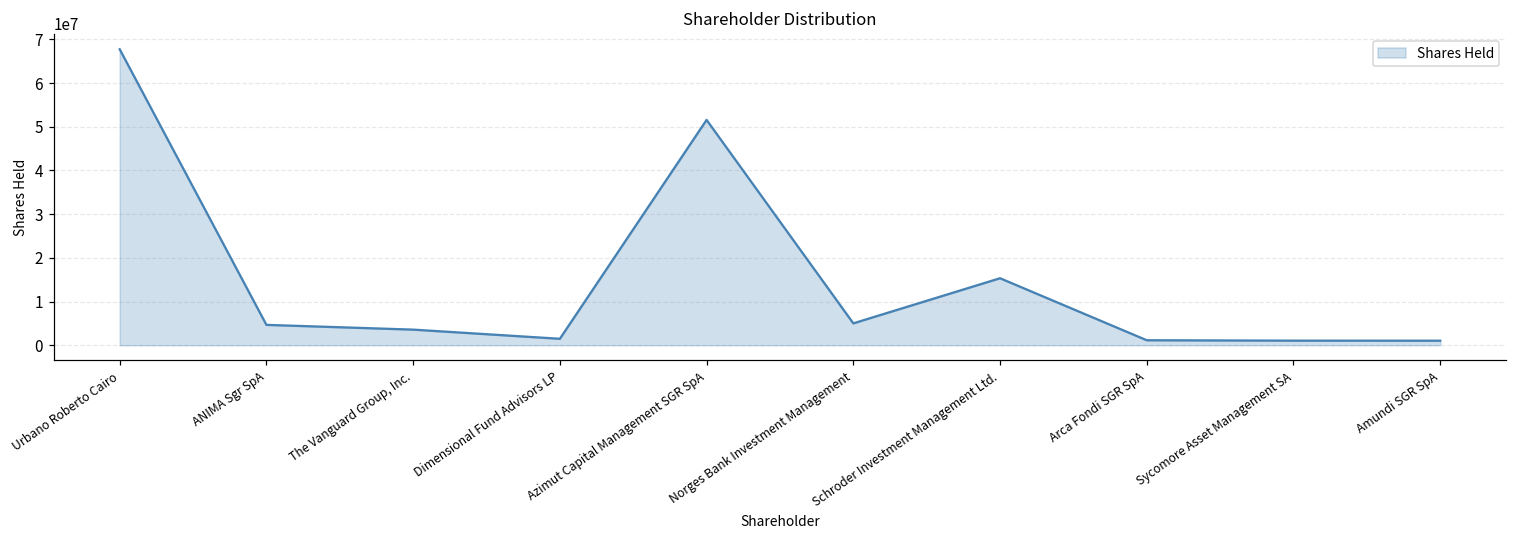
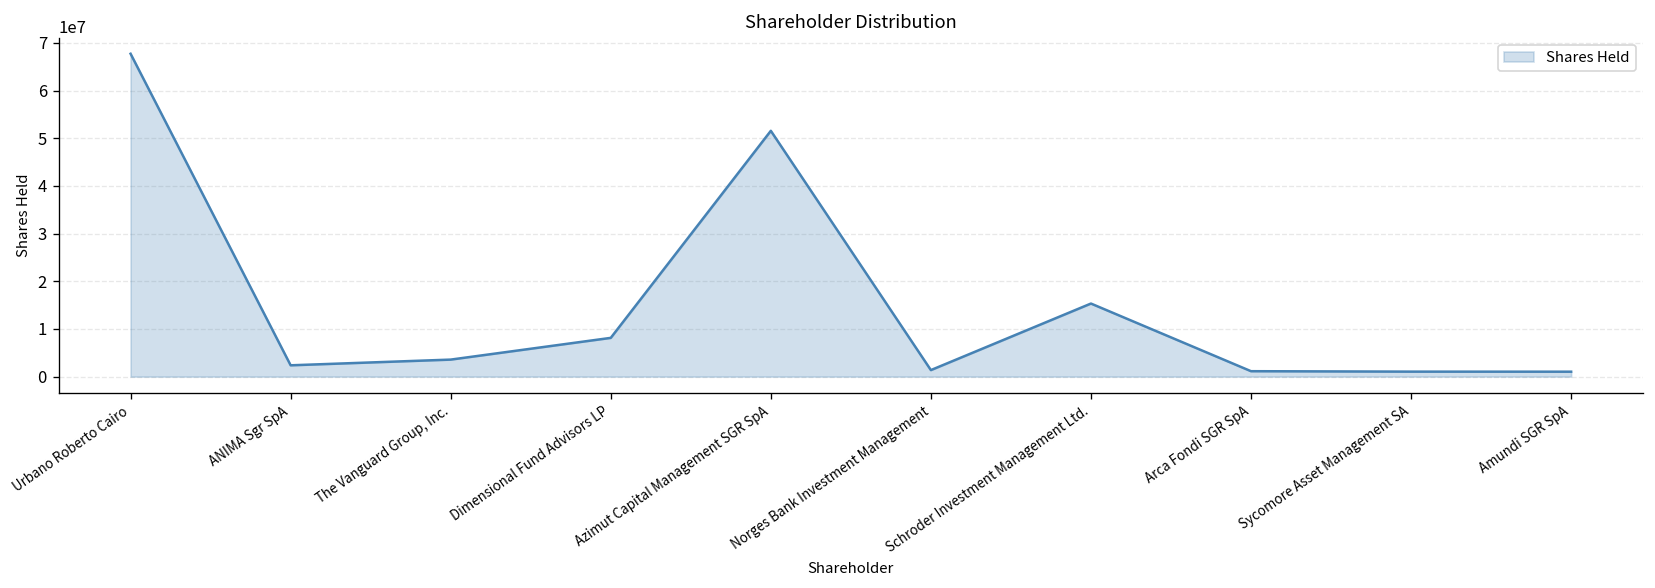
ANIMA Sgr SpA: 5000000 -> 2000000
Dimensional Fund Advisors LP: 1000000 -> 8000000
Norges Bank Investment Management: 5000000 -> 1000000
